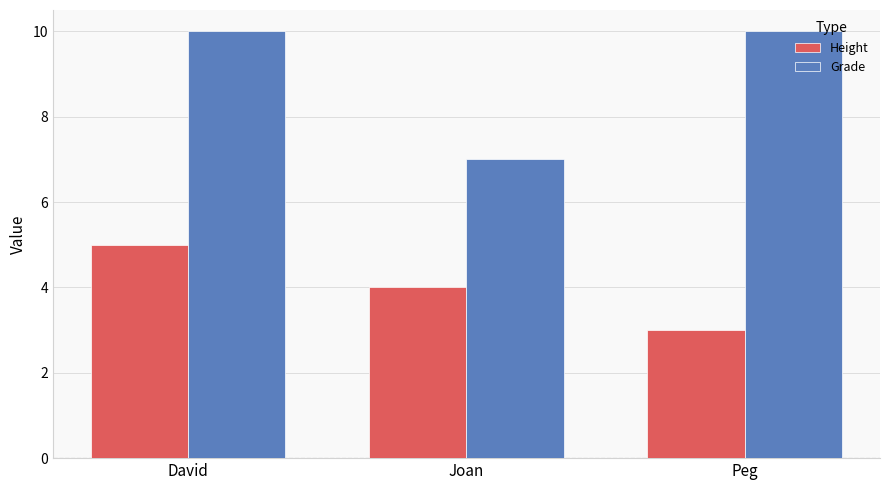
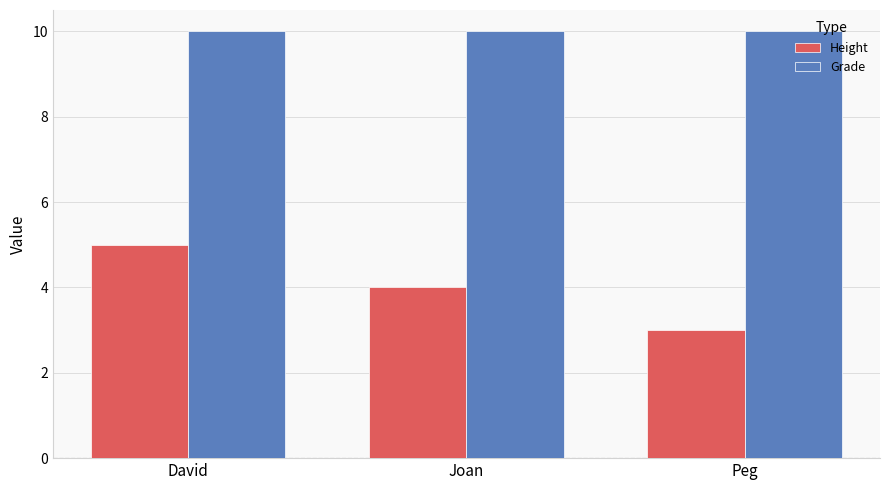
Grade, Joan: 7 -> 10
